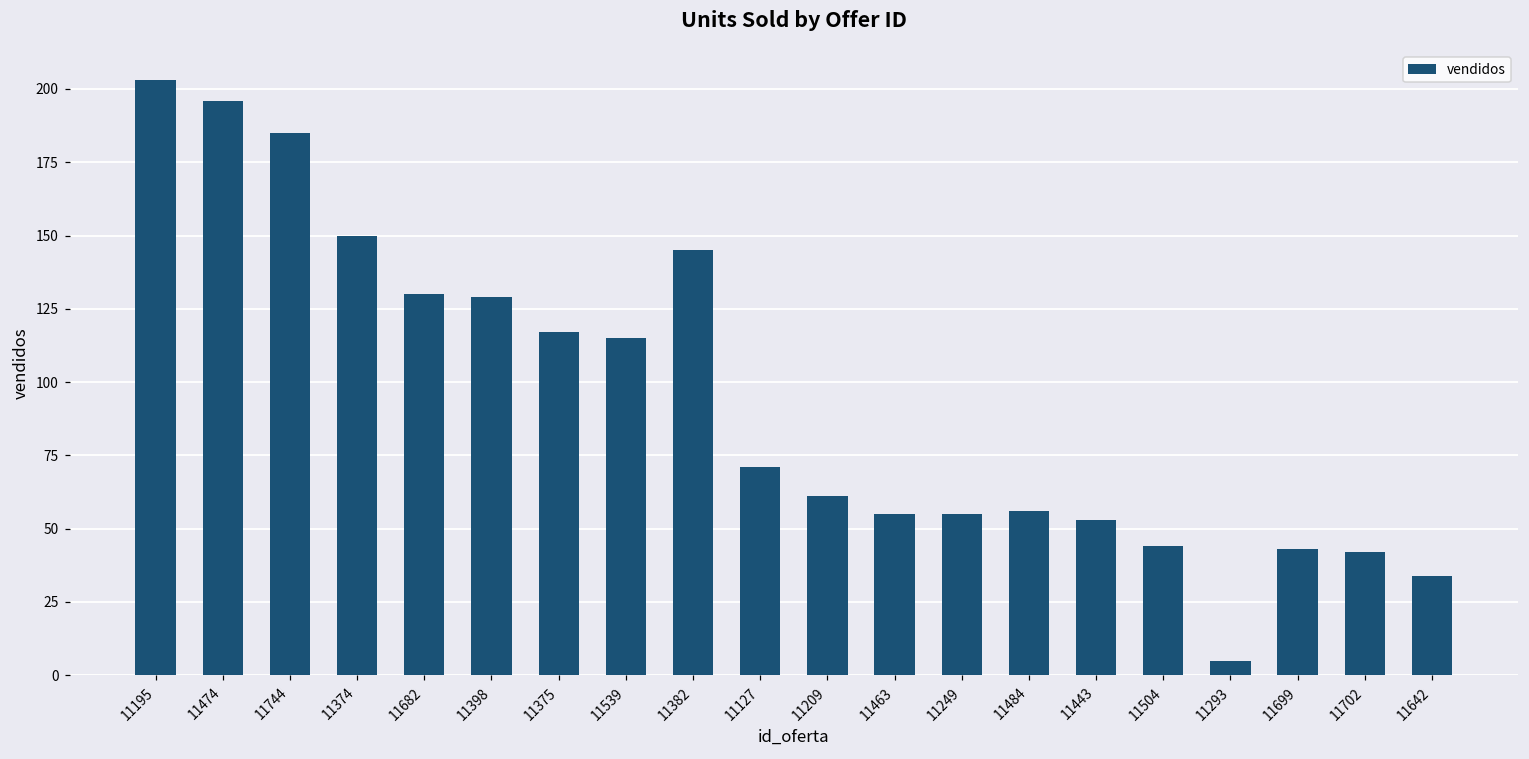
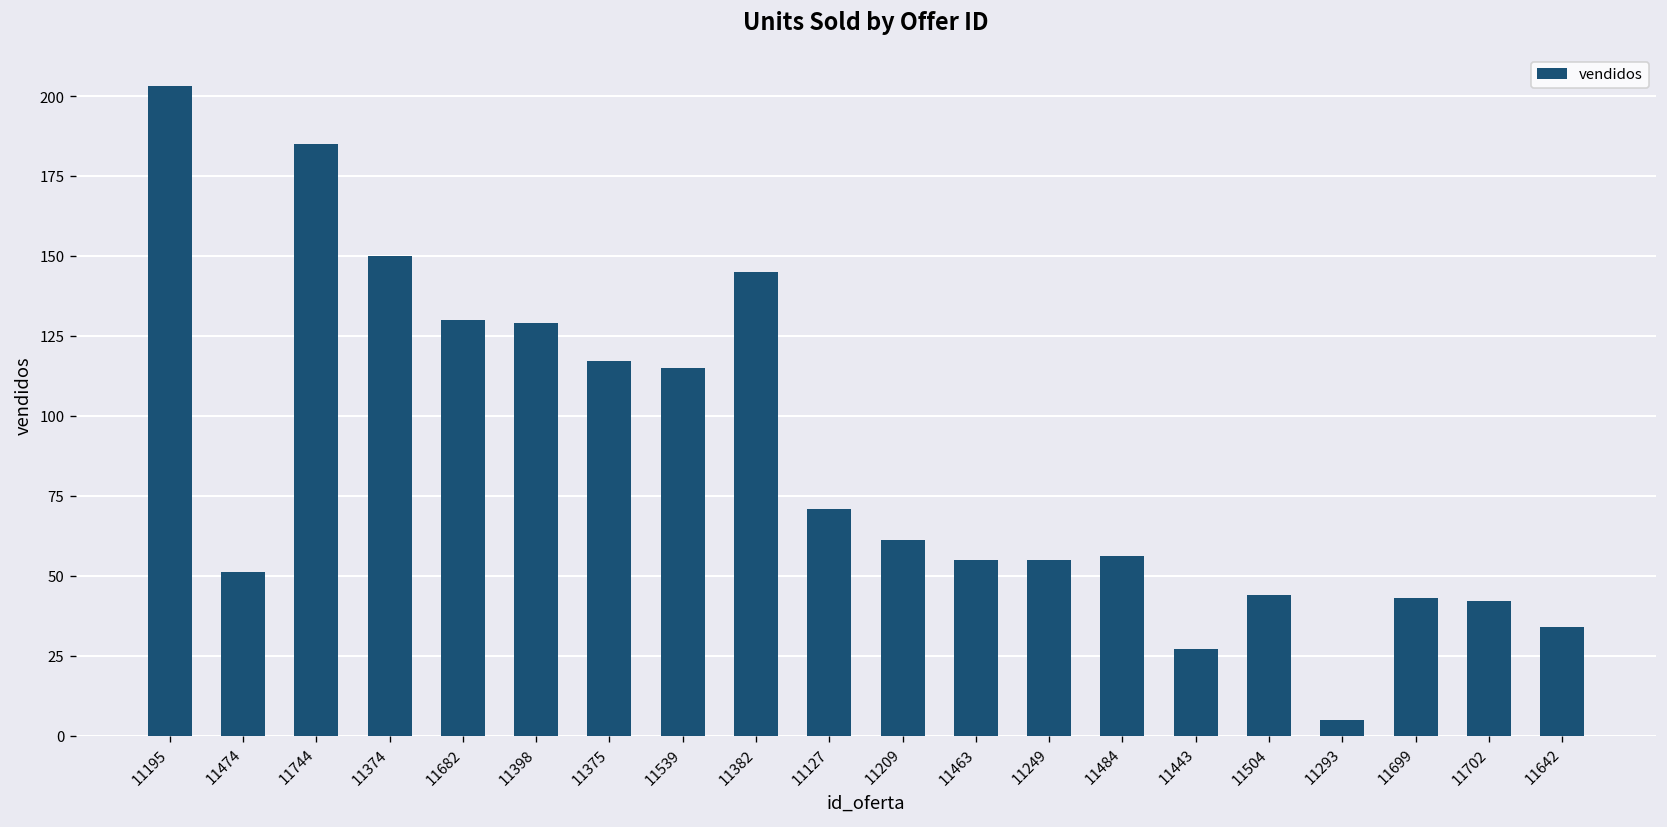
11474: 196 -> 51
11443: 53 -> 27
